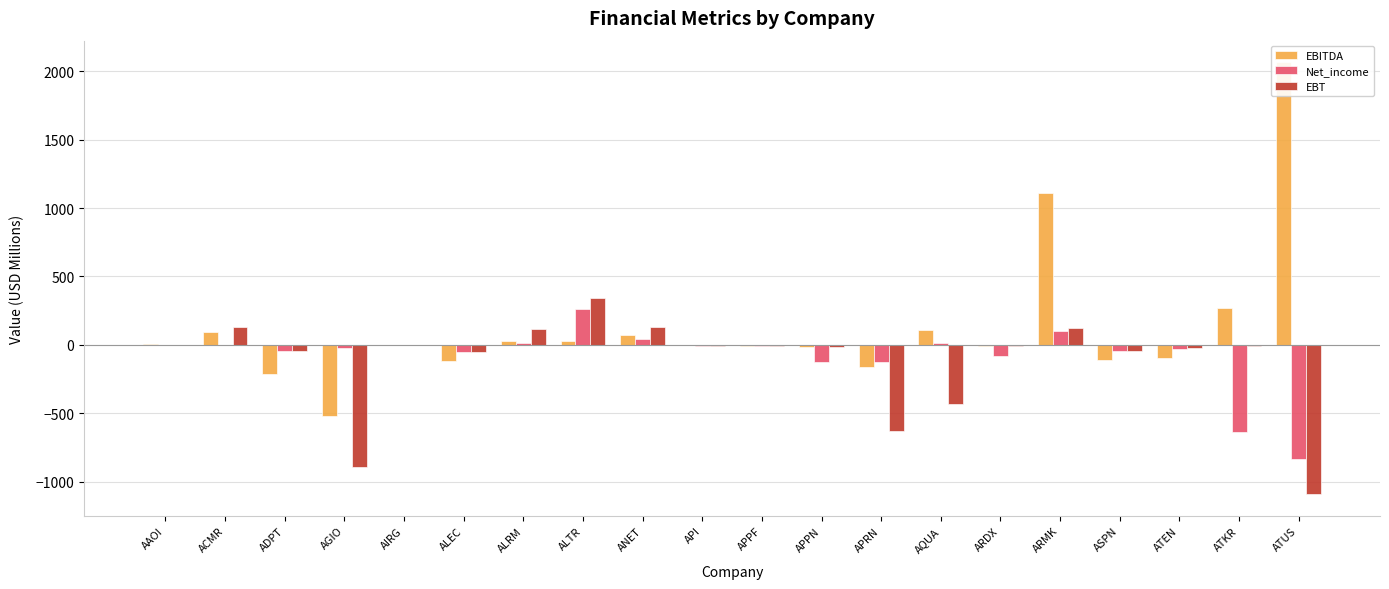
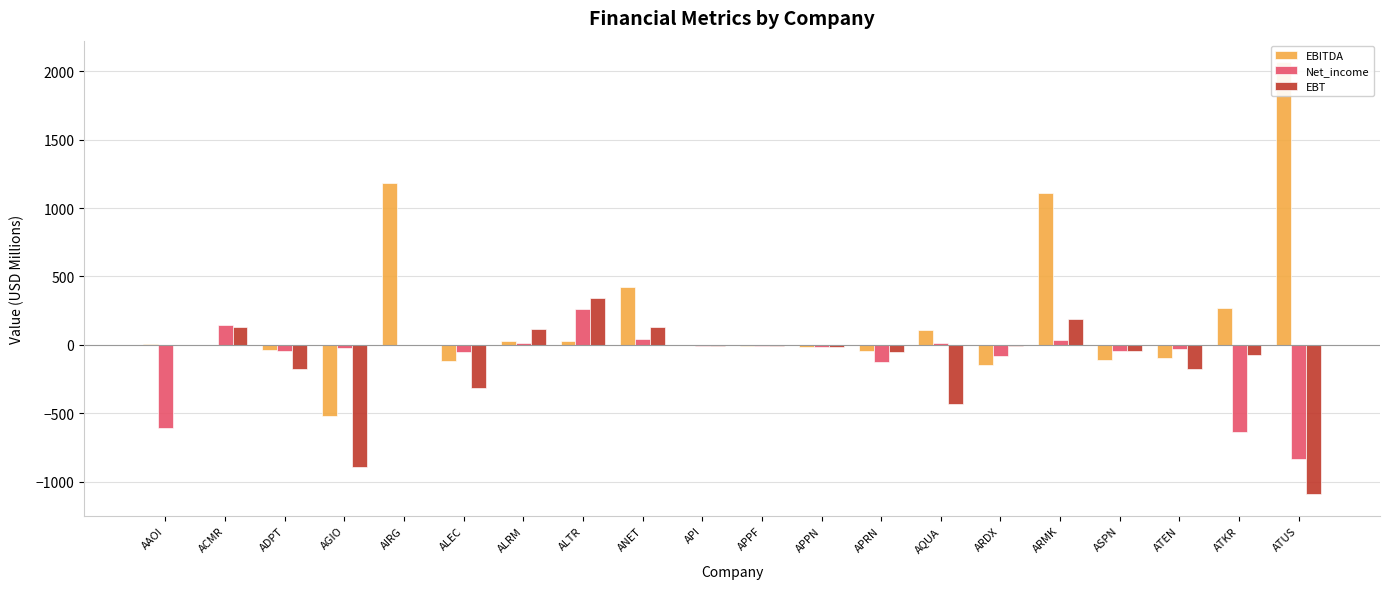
Net_income, AAOI: 0 -> -610
EBITDA, ACMR: 90 -> 0
Net_income, ACMR: 0 -> 140
EBITDA, ADPT: -210 -> -40
EBT, ADPT: -50 -> -180
EBITDA, AIRG: 0 -> 1180
EBT, ALEC: -50 -> -310
EBITDA, ANET: 70 -> 420
Net_income, APPN: -120 -> -10
EBITDA, APRN: -160 -> -50
EBT, APRN: -630 -> -50
EBITDA, ARDX: -10 -> -140
Net_income, ARMK: 100 -> 40
EBT, ARMK: 120 -> 190
EBT, ATEN: -30 -> -180
EBT, ATKR: -10 -> -80
